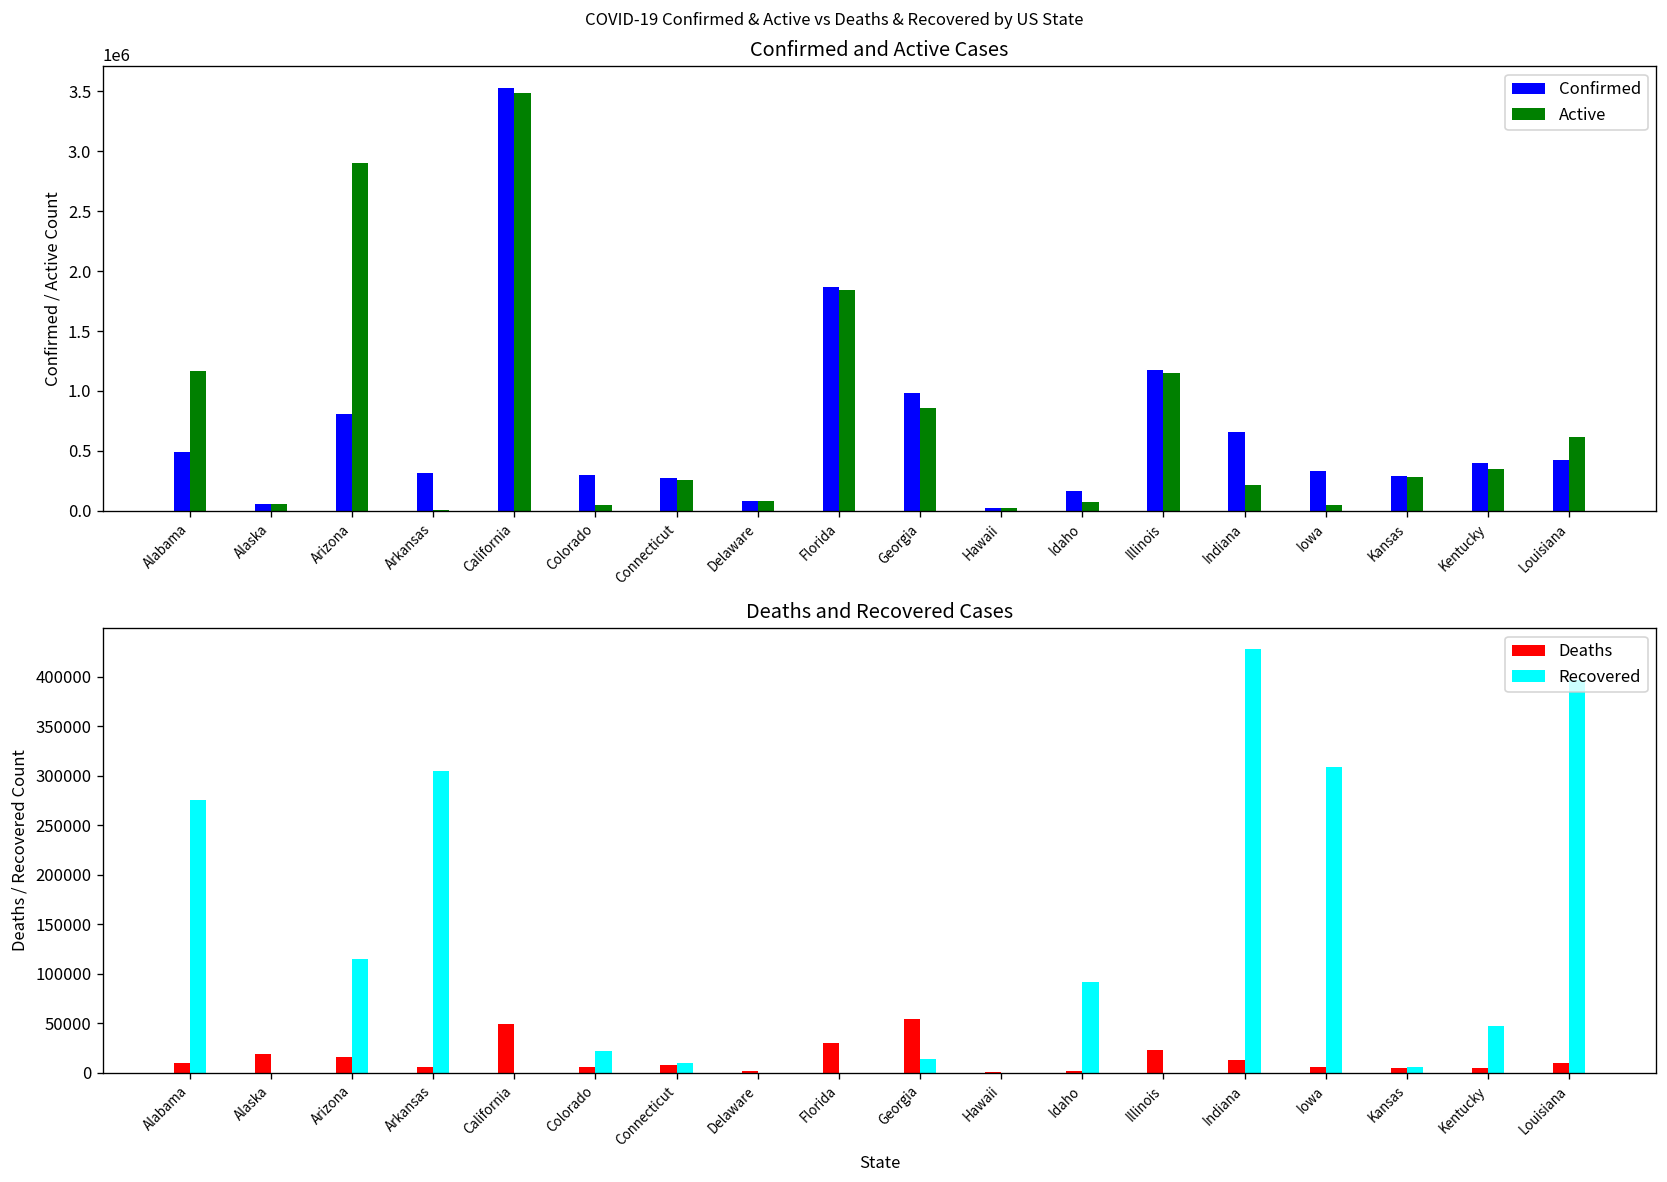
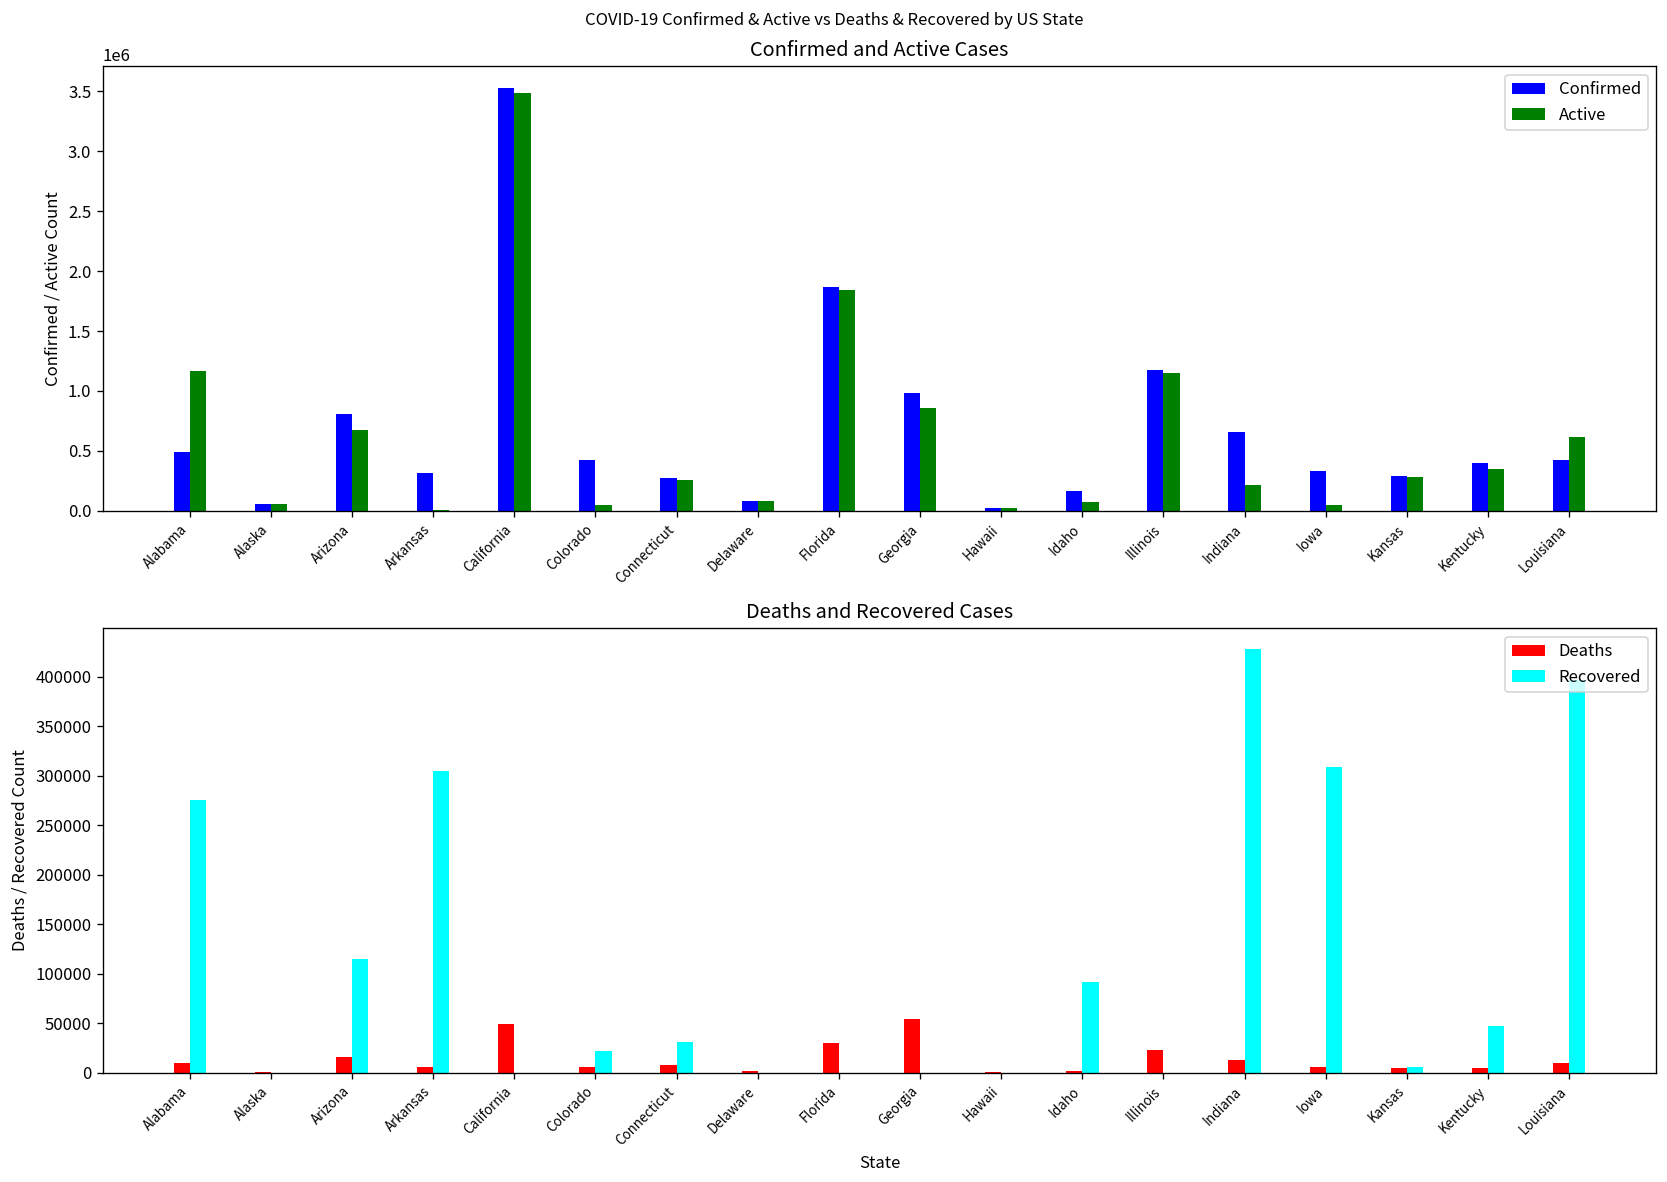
Confirmed and Active Cases, Active, Arizona: 2900000 -> 700000
Confirmed and Active Cases, Confirmed, Colorado: 300000 -> 400000
Deaths and Recovered Cases, Deaths, Alaska: 20000 -> 0
Deaths and Recovered Cases, Recovered, Connecticut: 10000 -> 30000
Deaths and Recovered Cases, Recovered, Georgia: 10000 -> 0
